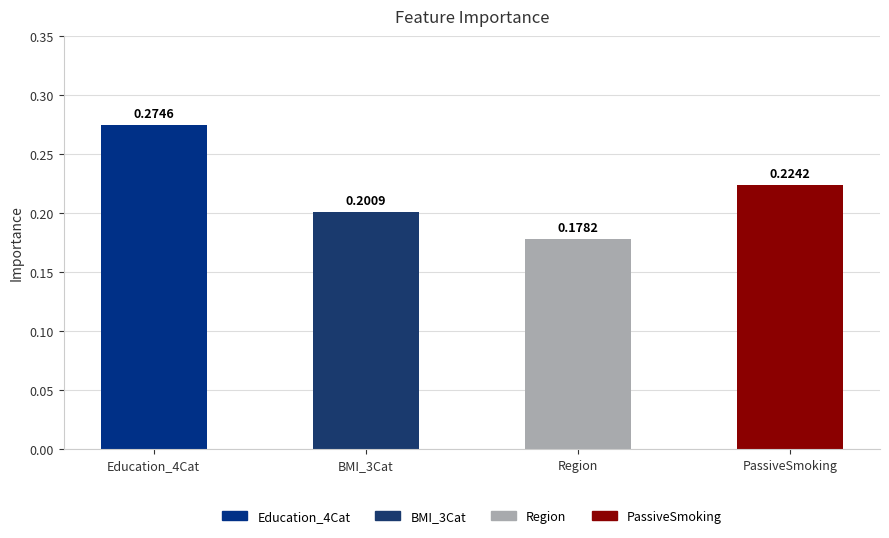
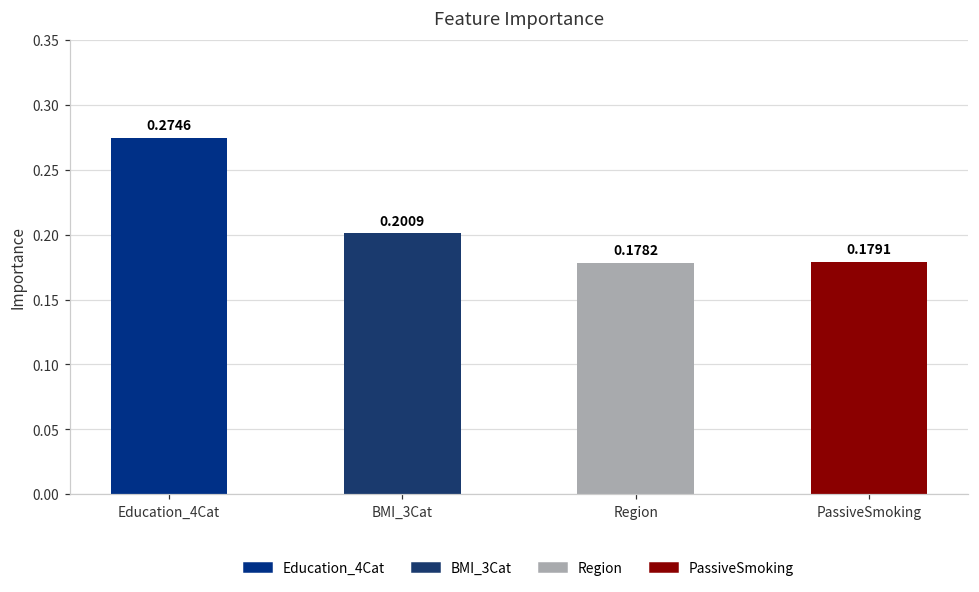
PassiveSmoking: 0.2242 -> 0.1791
